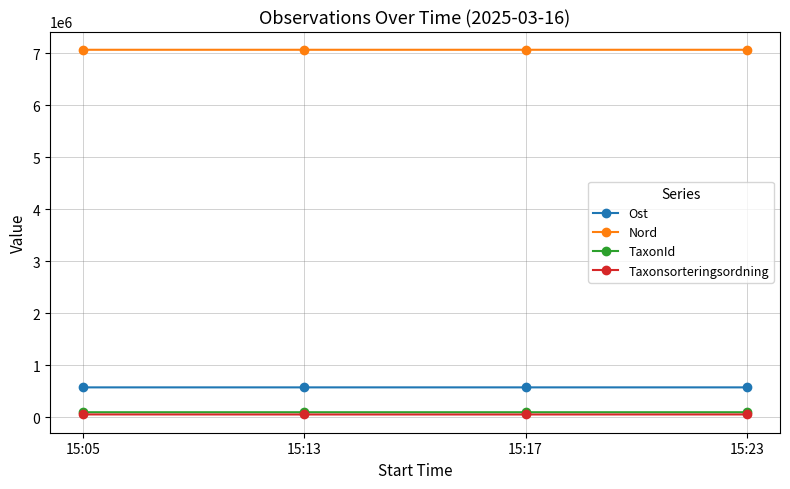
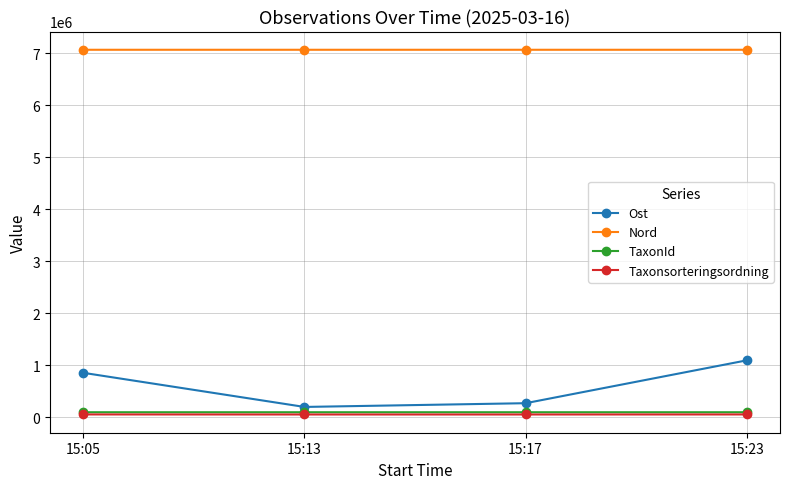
Ost, 15:05: 600000 -> 900000
Ost, 15:13: 600000 -> 200000
Ost, 15:17: 600000 -> 300000
Ost, 15:23: 600000 -> 1100000
